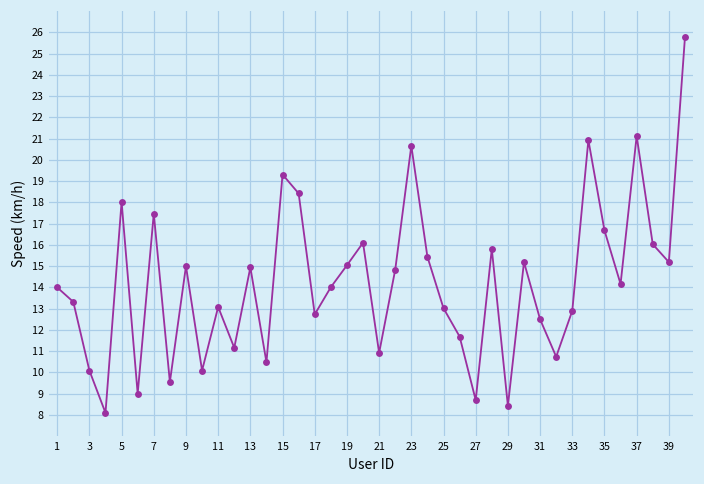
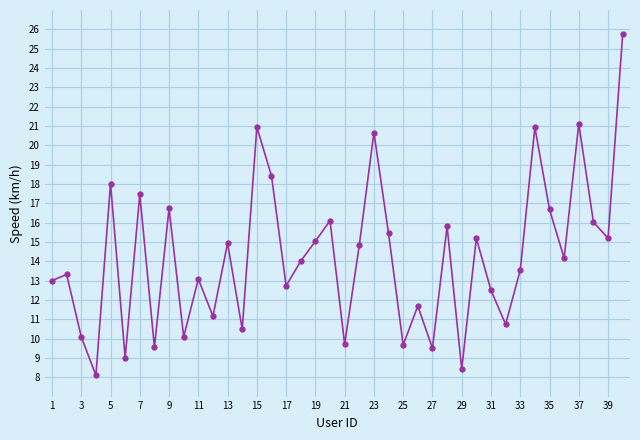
1: 14 -> 13
9: 15.0 -> 16.7
15: 19.3 -> 20.9
21: 10.9 -> 9.7
25: 13.0 -> 9.7
27: 8.7 -> 9.5
33: 12.9 -> 13.5
